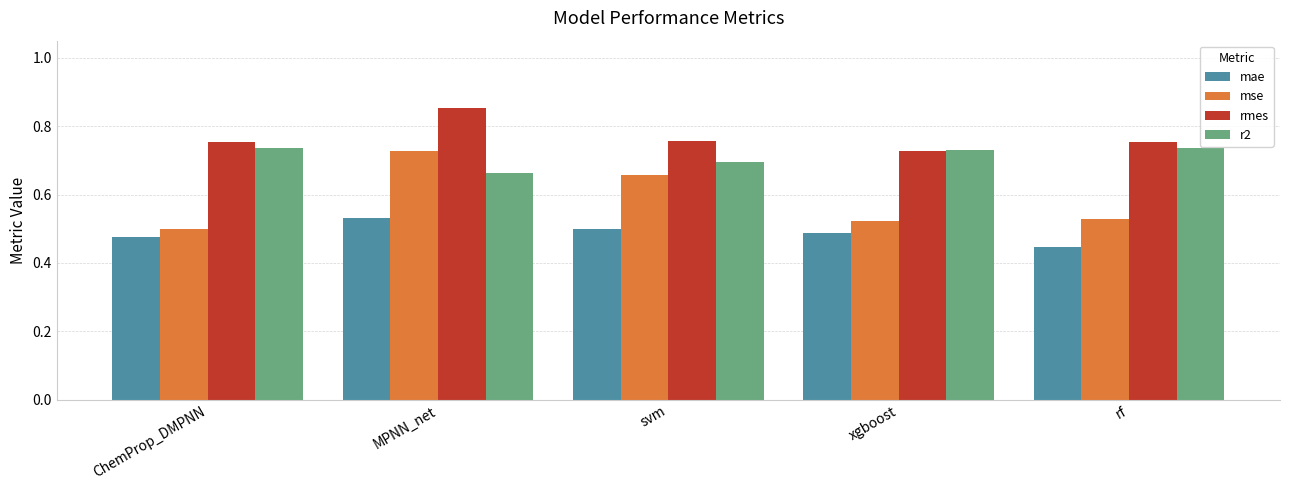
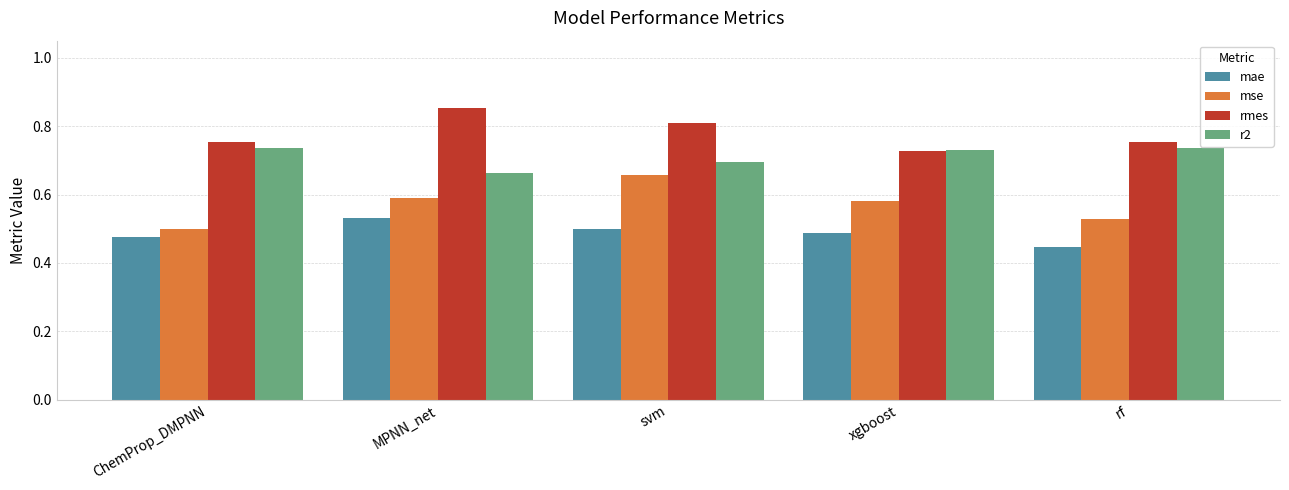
mse, MPNN_net: 0.73 -> 0.59
rmes, svm: 0.76 -> 0.81
mse, xgboost: 0.52 -> 0.58
